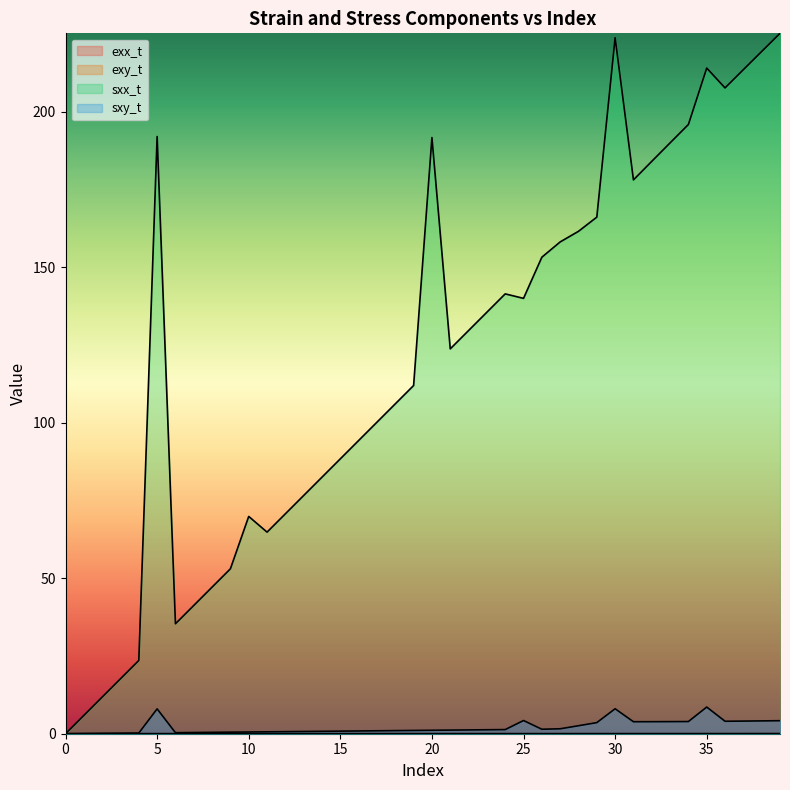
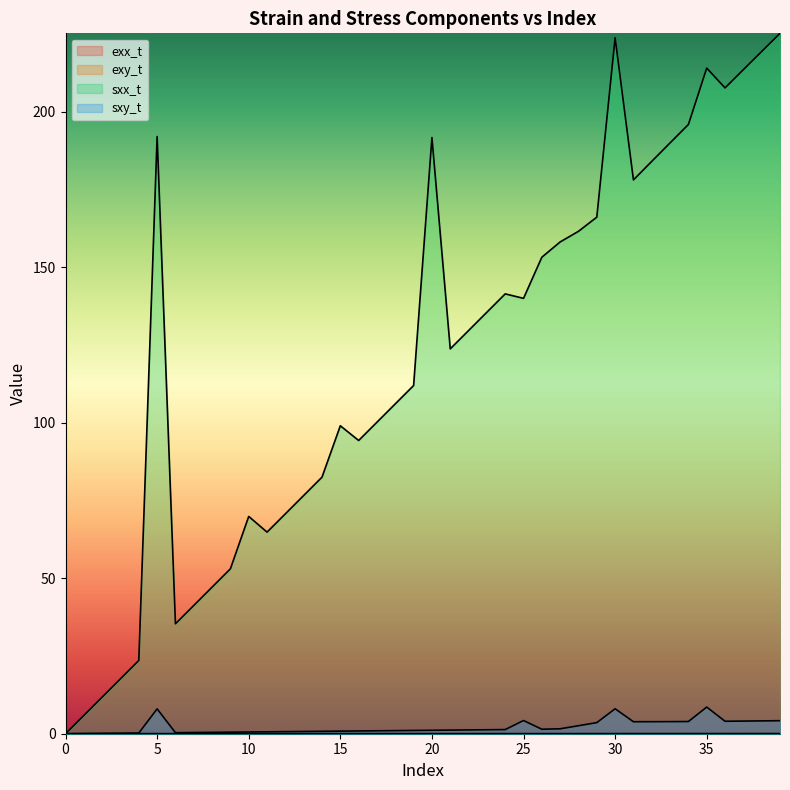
sxx_t, 15: 88 -> 99
